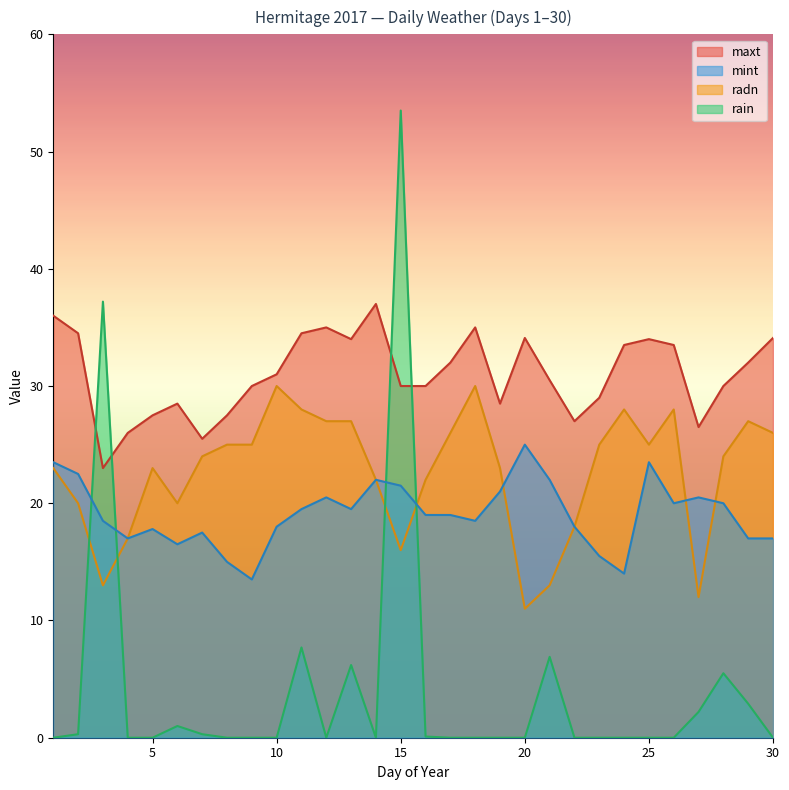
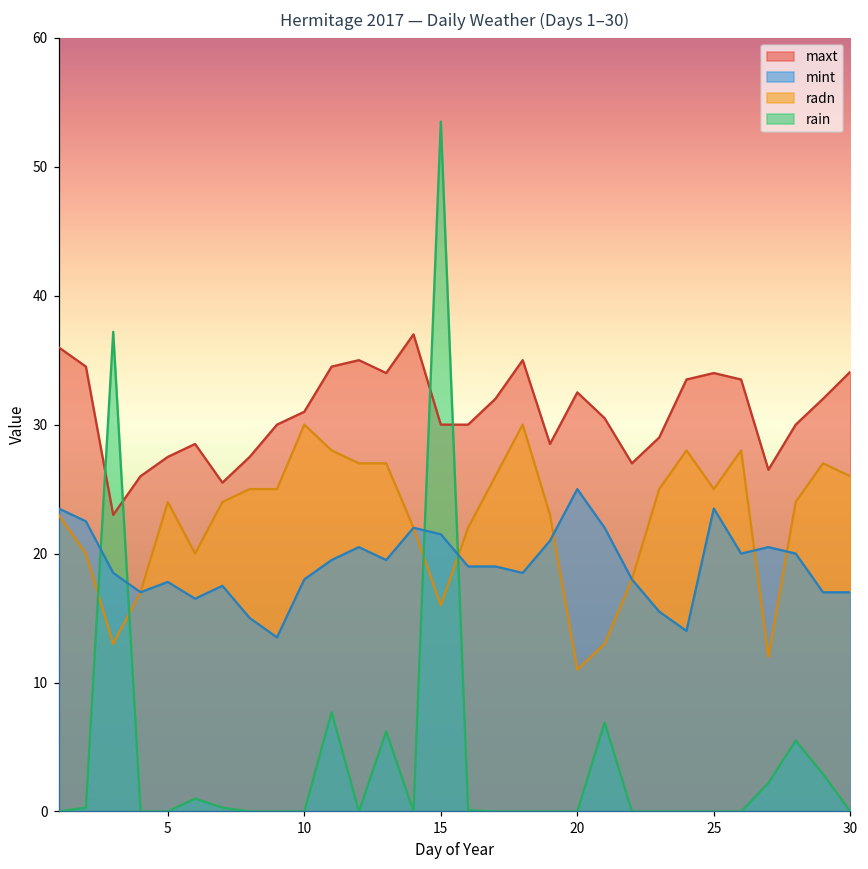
radn, 5: 23 -> 24
maxt, 20: 34.1 -> 32.5
